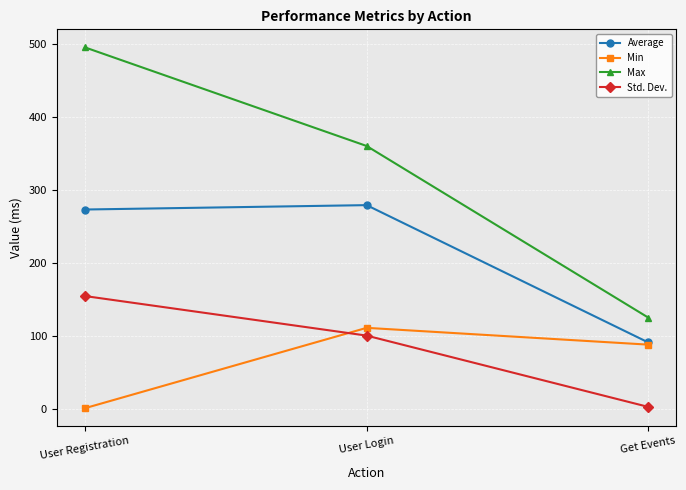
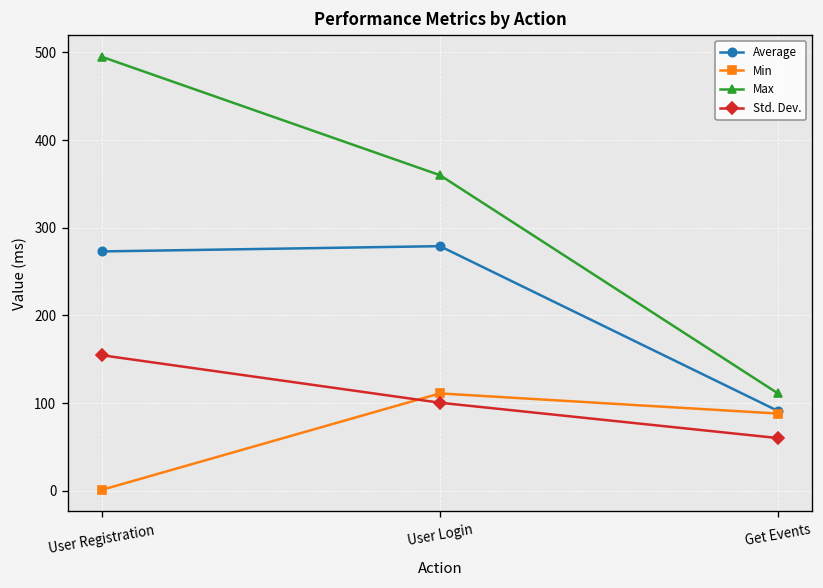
Max, Get Events: 130 -> 110
Std. Dev., Get Events: 0 -> 60
